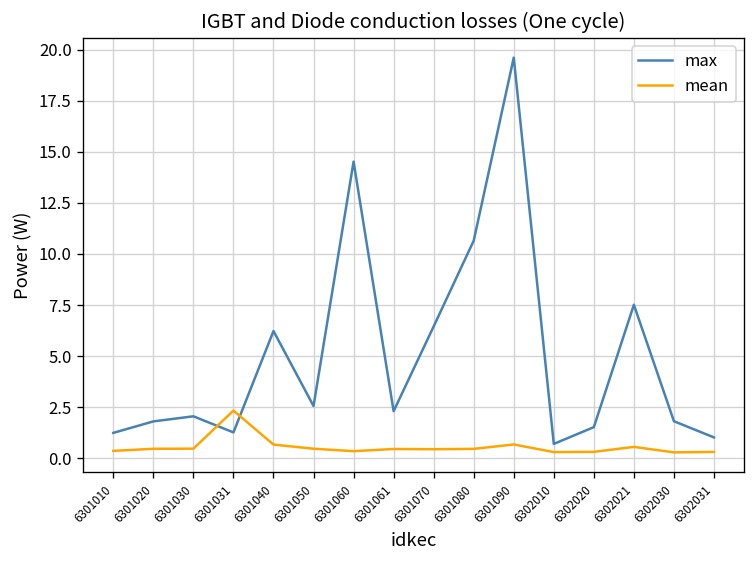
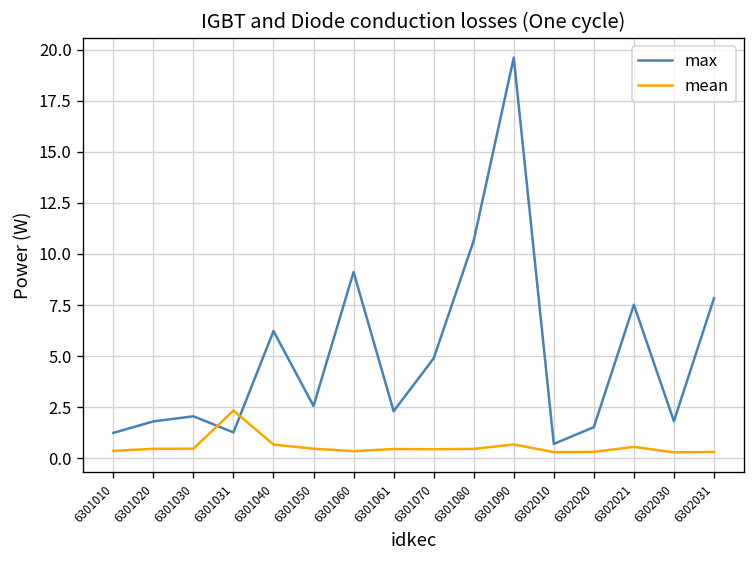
max, 6301060: 14.5 -> 9.1
max, 6301070: 6.5 -> 4.9
max, 6302031: 1.0 -> 7.8
